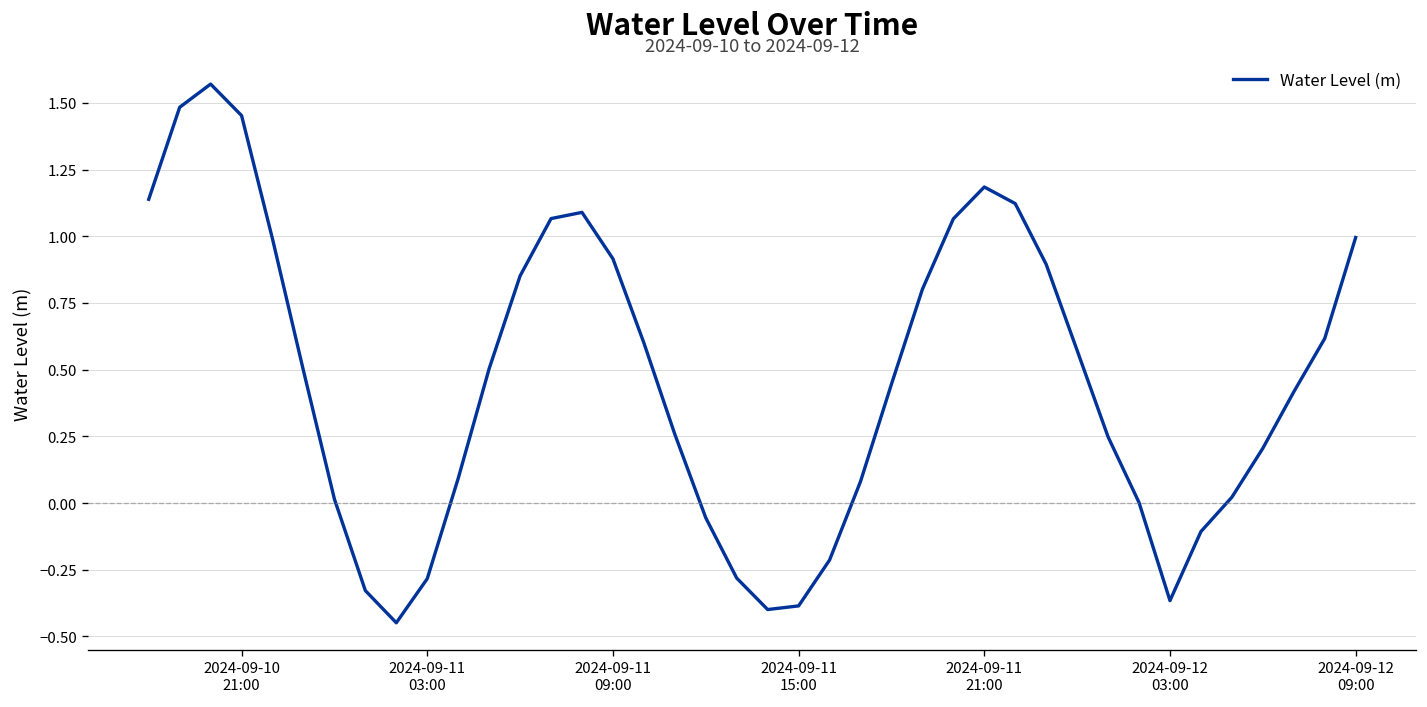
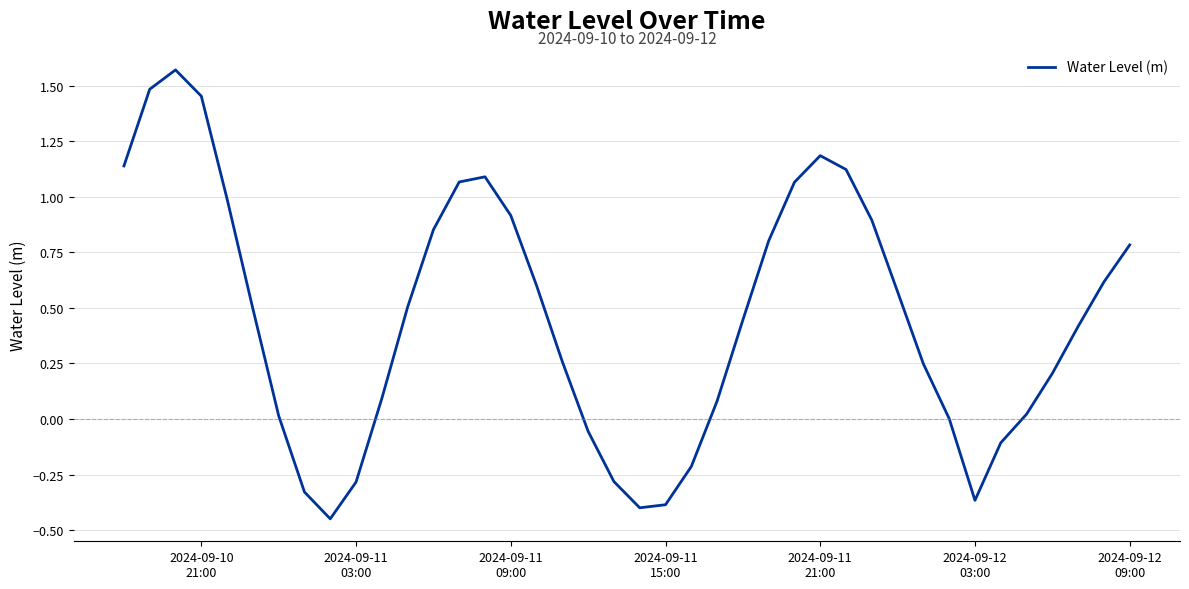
2024-09-12 09:00: 1.00 -> 0.78
